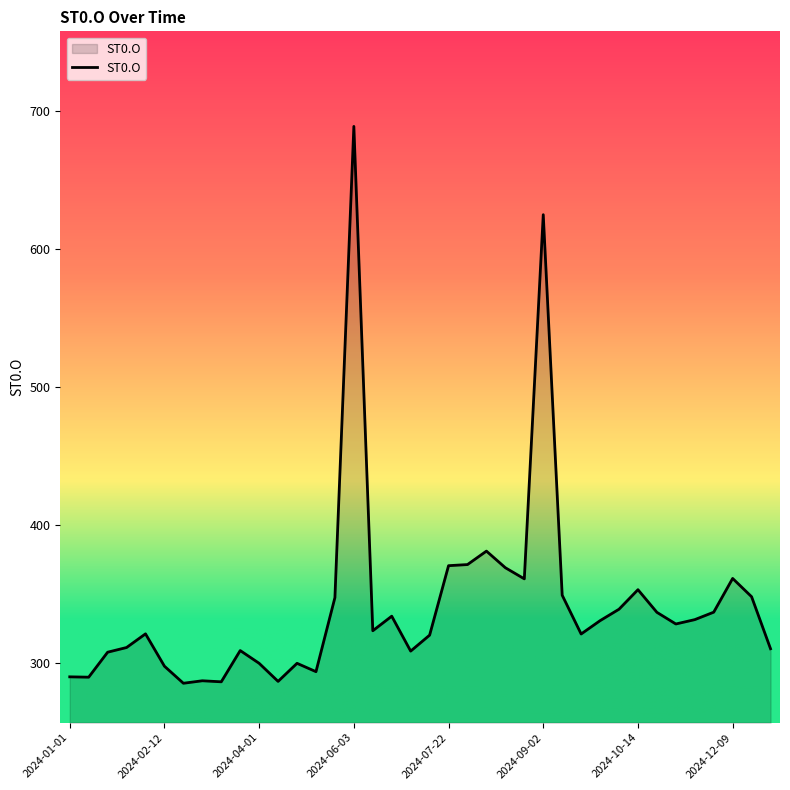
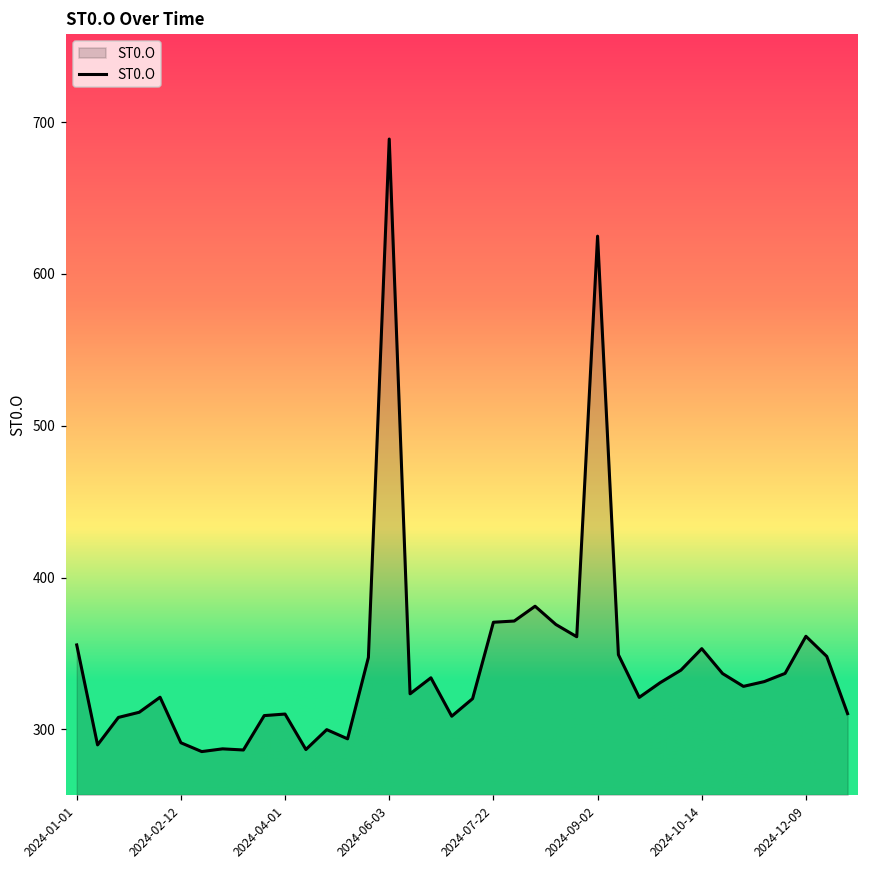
2024-01-01: 290 -> 356
2024-02-12: 298 -> 291
2024-04-01: 300 -> 310
